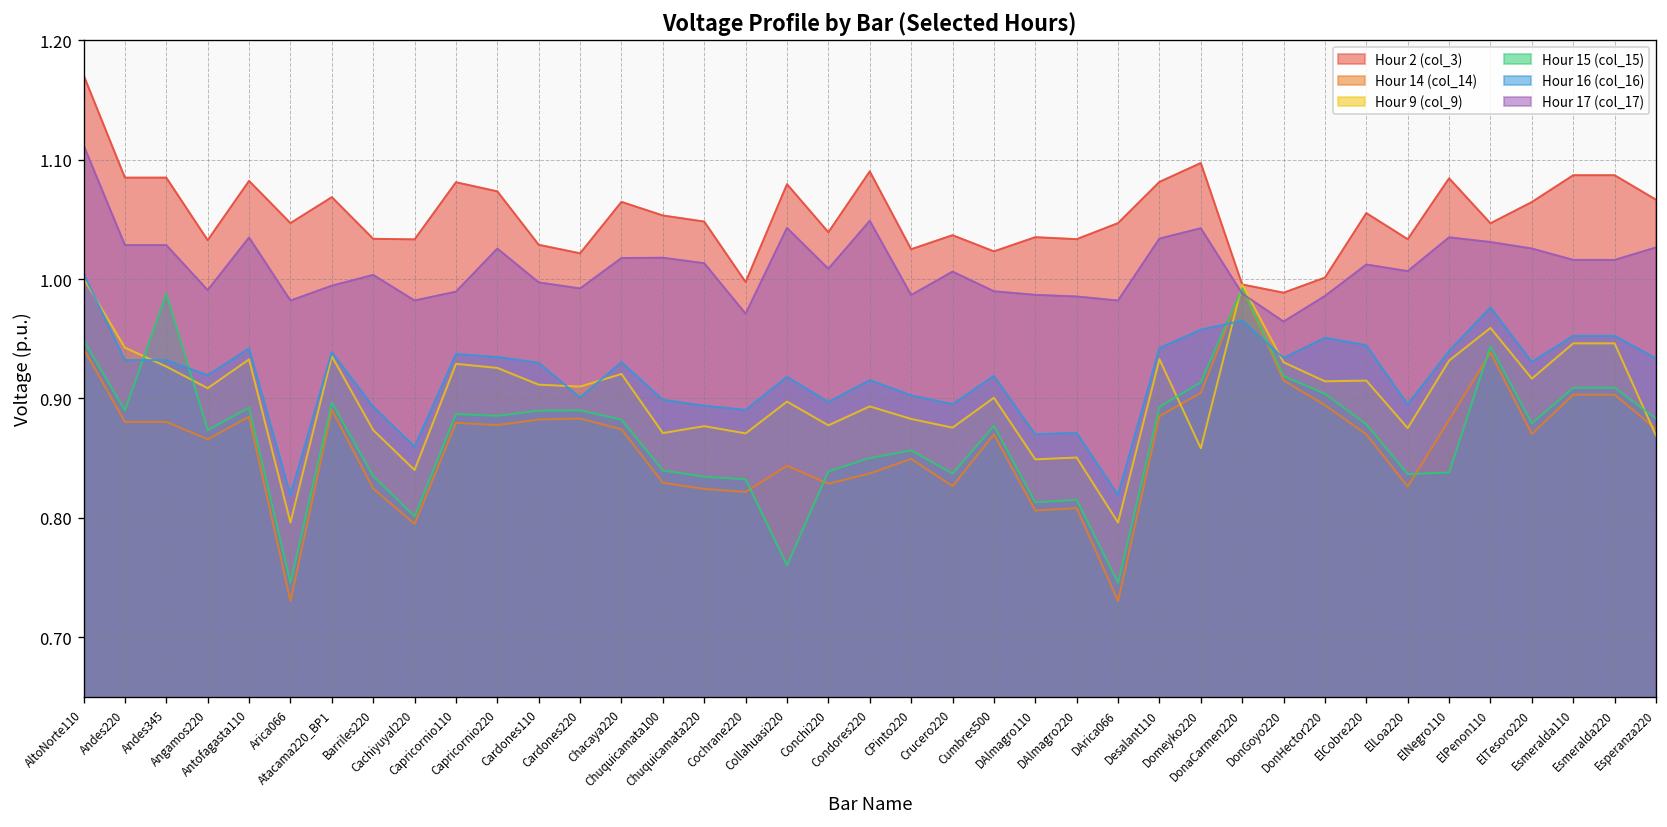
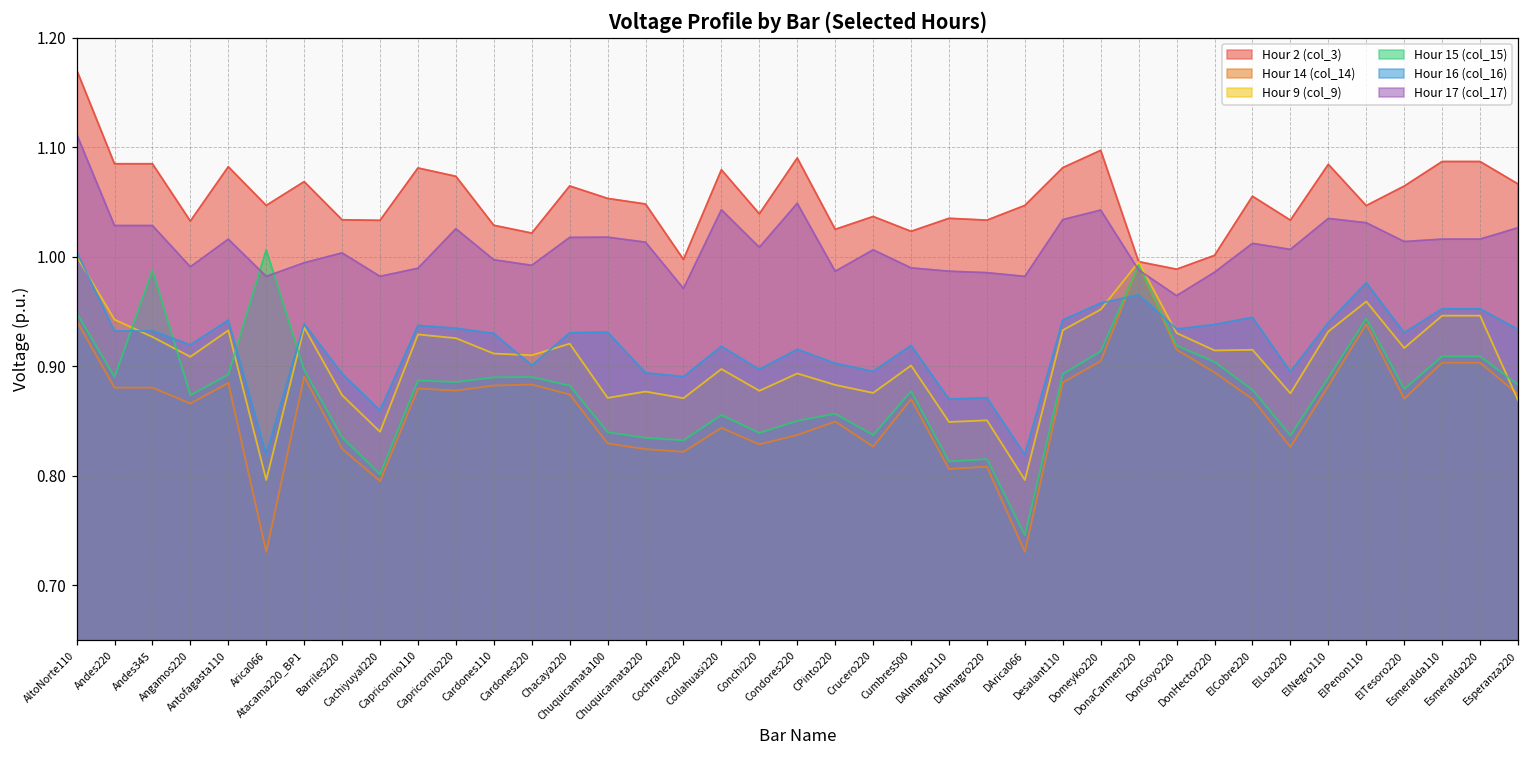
Hour 17 (col_17), Antofagasta110: 1.03 -> 1.02
Hour 15 (col_15), Arica066: 0.75 -> 1.01
Hour 16 (col_16), Chuquicamata100: 0.90 -> 0.93
Hour 15 (col_15), Collahuasi220: 0.76 -> 0.86
Hour 9 (col_9), Domeyko220: 0.86 -> 0.95
Hour 16 (col_16), DonHector220: 0.95 -> 0.94
Hour 15 (col_15), ElNegro110: 0.84 -> 0.89
Hour 17 (col_17), ElTesoro220: 1.03 -> 1.01
